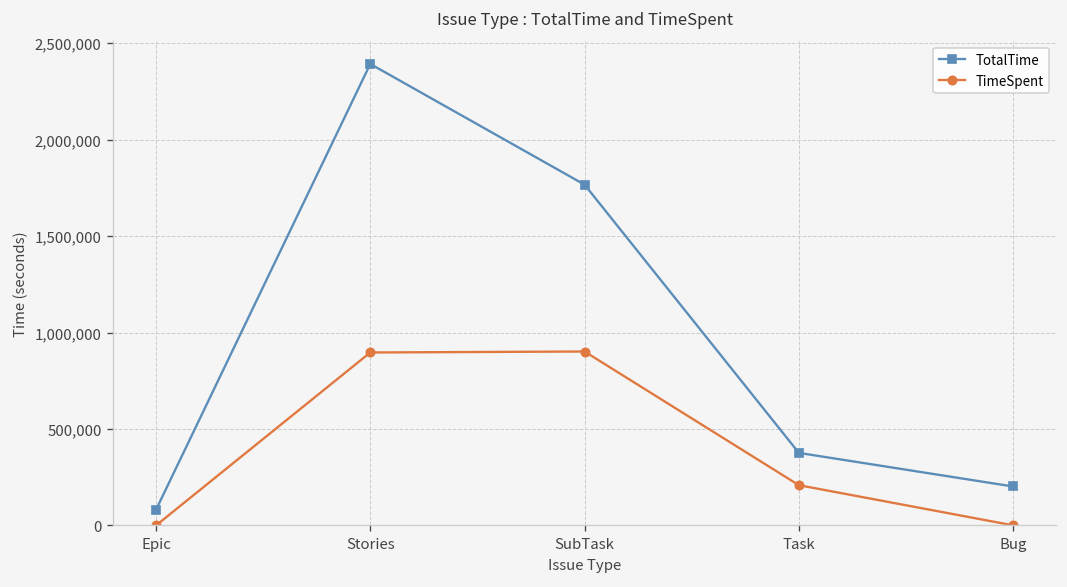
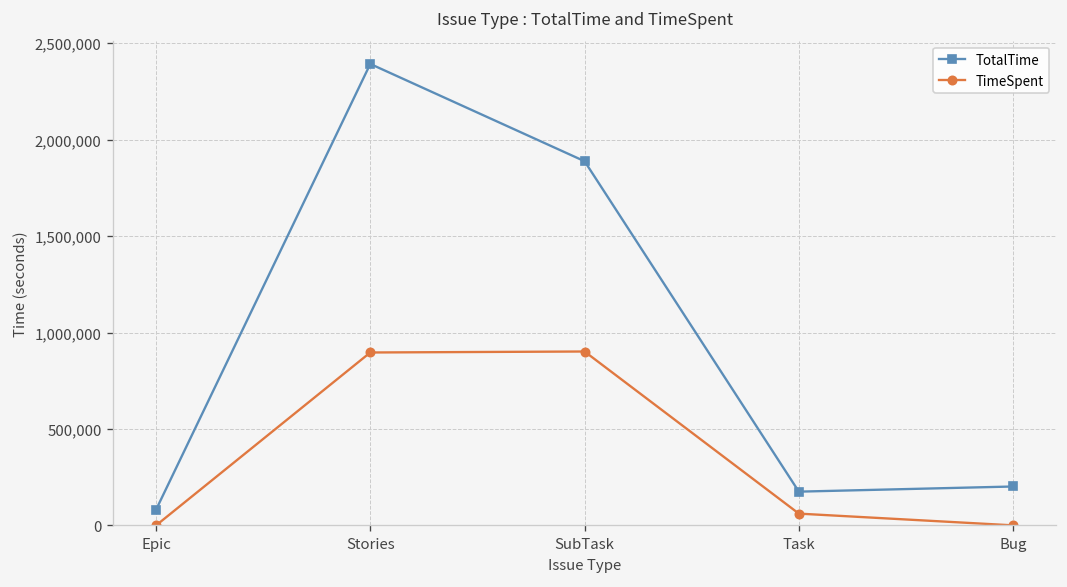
TotalTime, SubTask: 1,770,000 -> 1,890,000
TotalTime, Task: 380,000 -> 180,000
TimeSpent, Task: 210,000 -> 60,000
